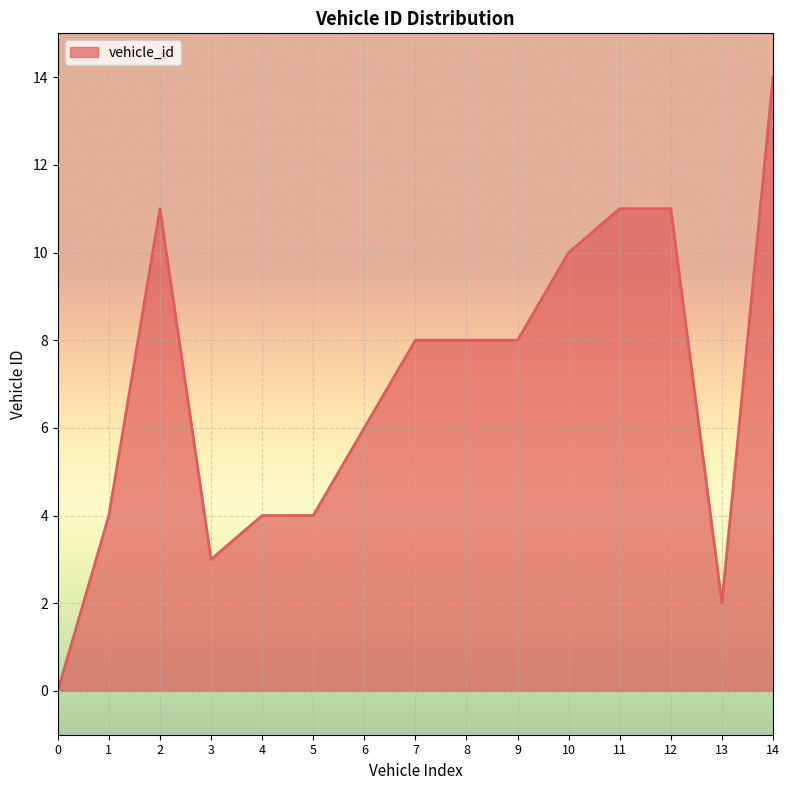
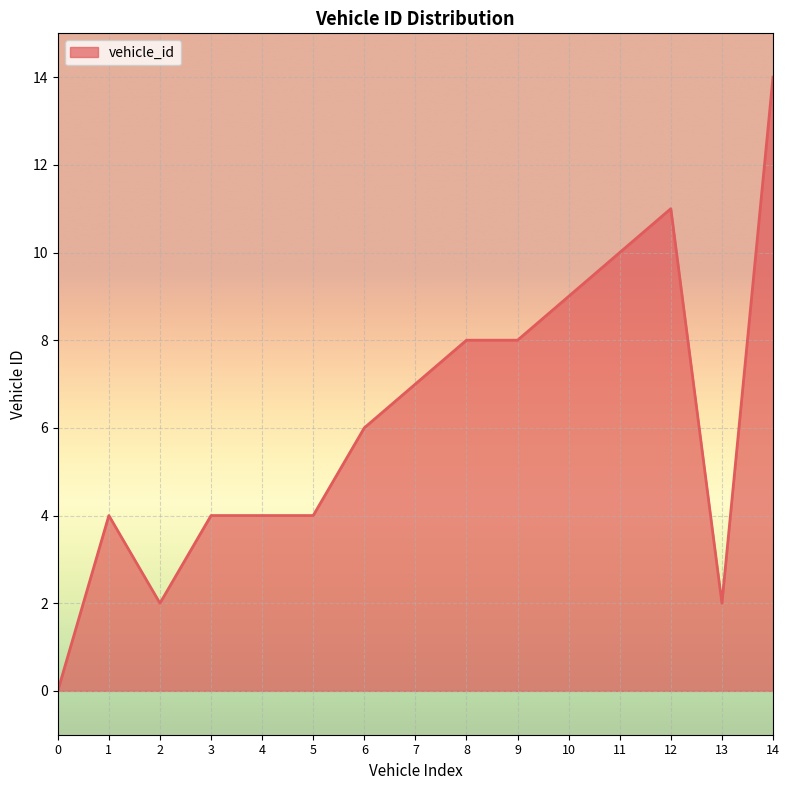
2: 11 -> 2
3: 3 -> 4
7: 8 -> 7
10: 10 -> 9
11: 11 -> 10
